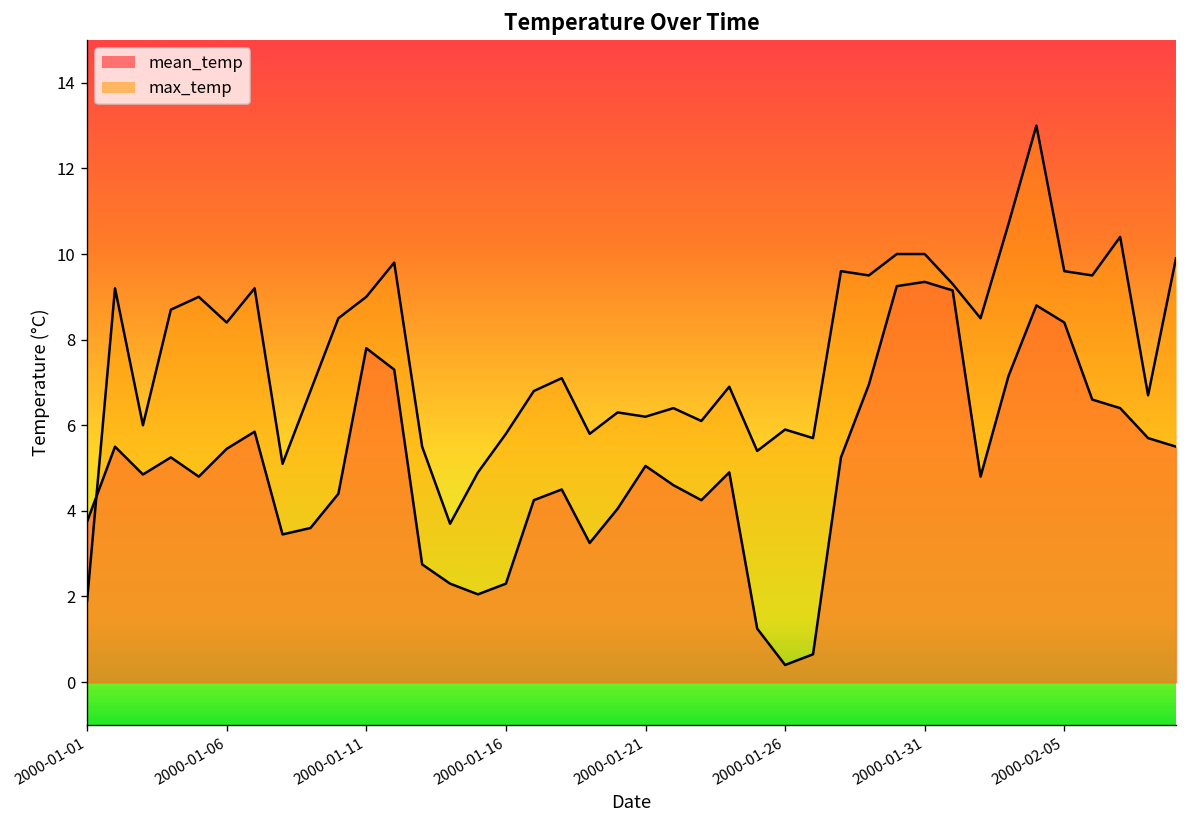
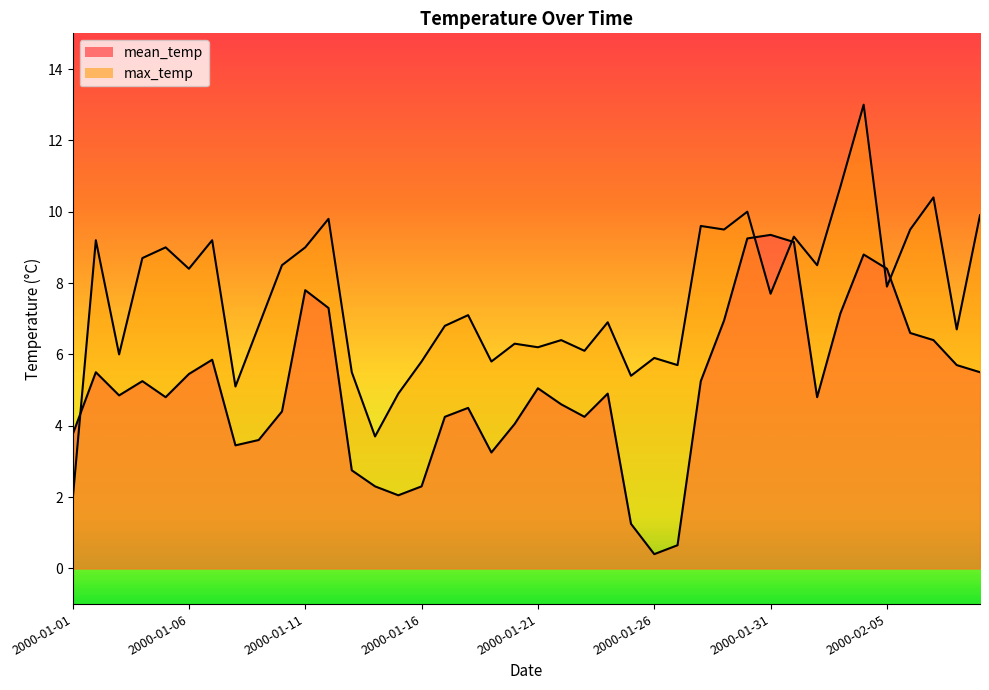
max_temp, 2000-01-31: 10.0 -> 7.7
max_temp, 2000-02-05: 9.6 -> 7.9
